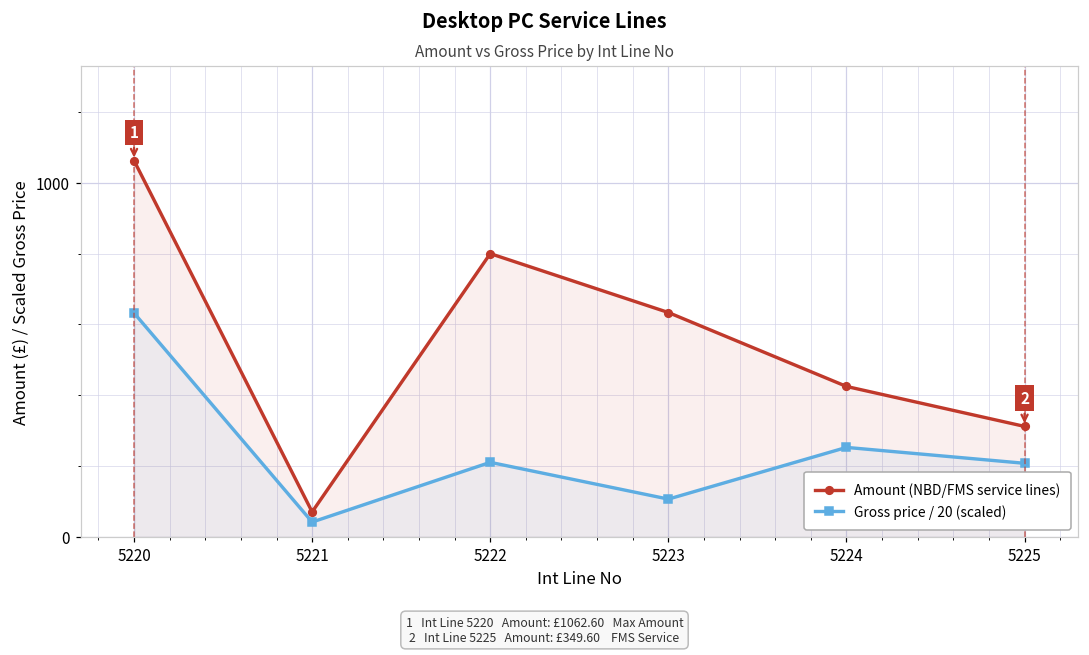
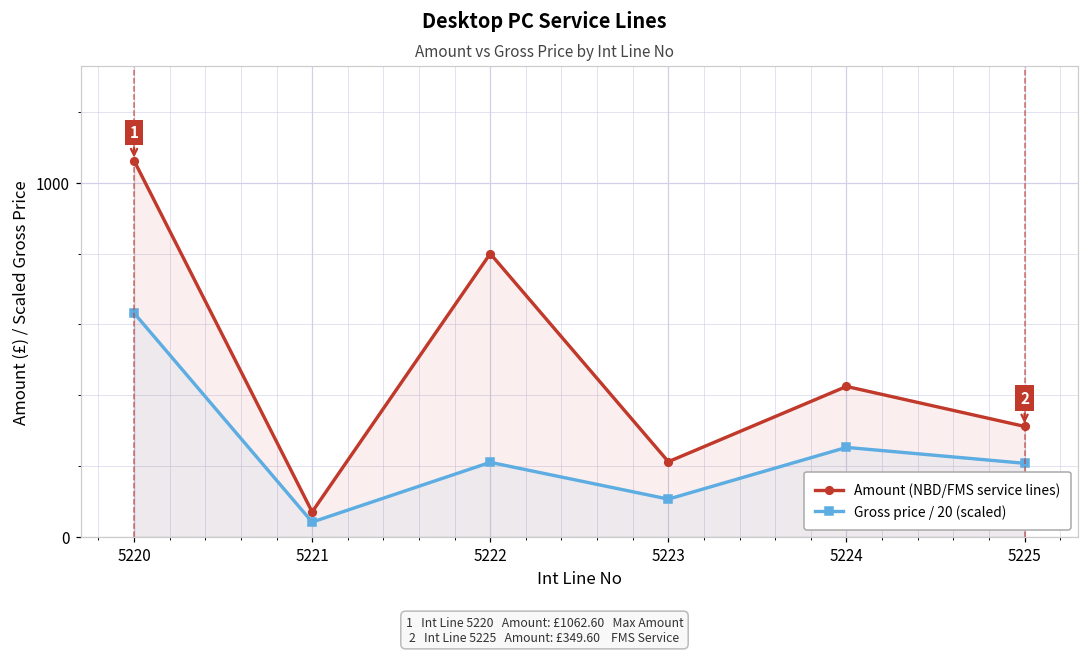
Amount (NBD/FMS service lines), 5223: 630 -> 210
